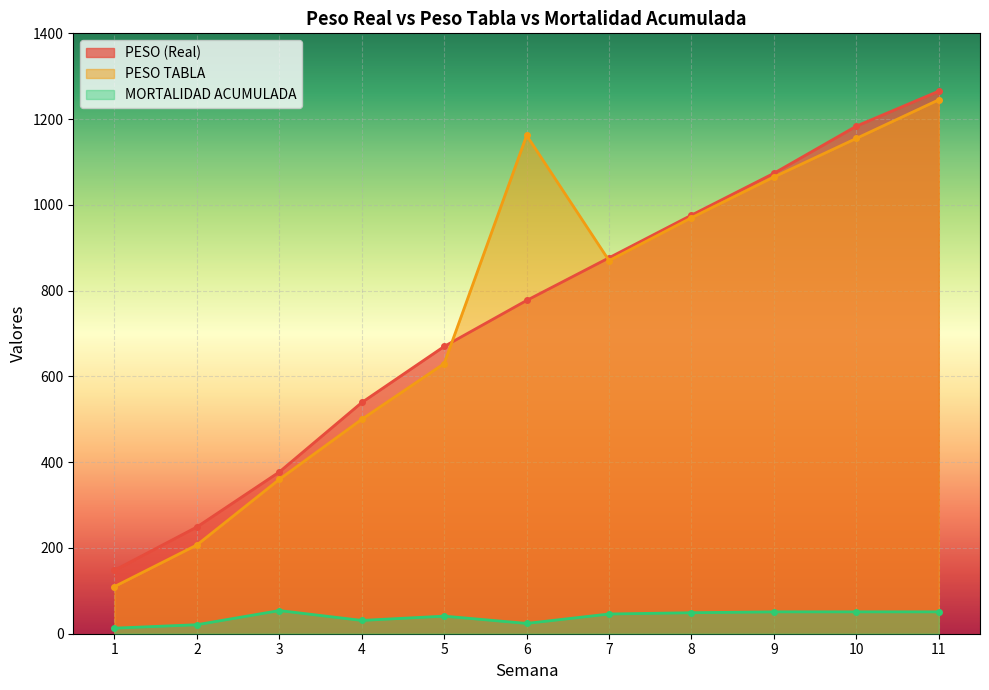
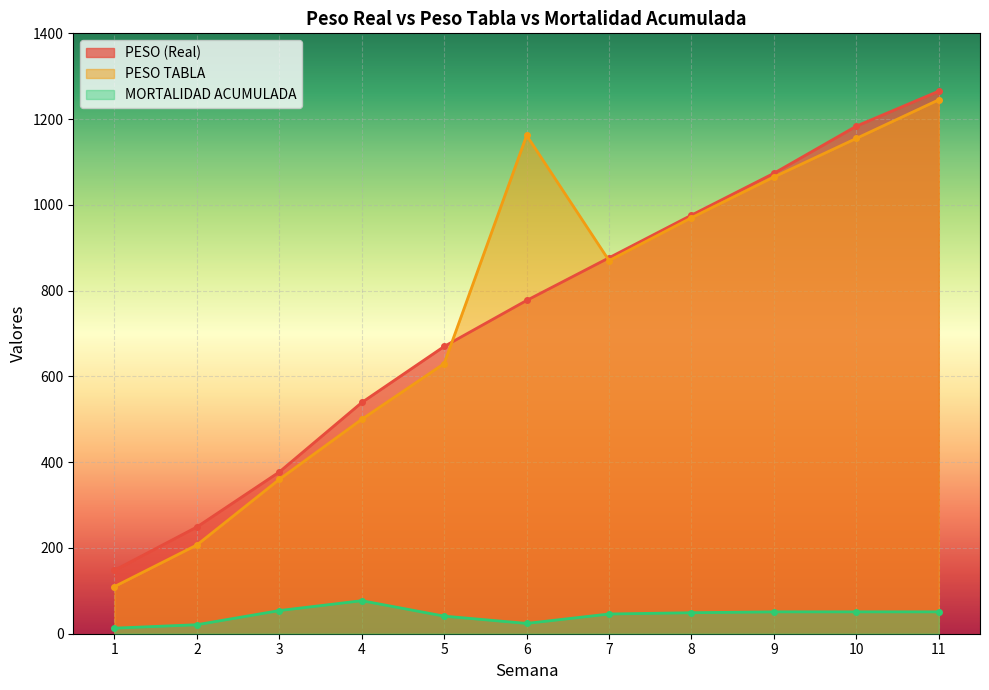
MORTALIDAD ACUMULADA, 4: 30 -> 80
